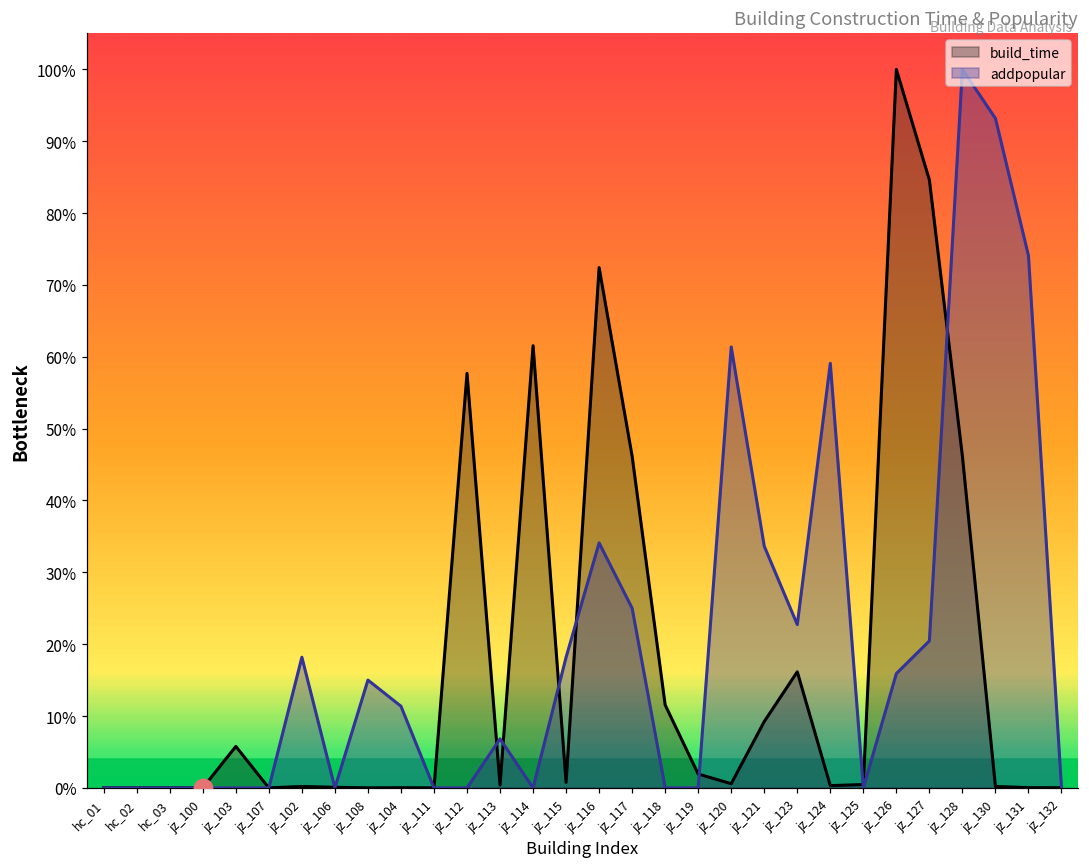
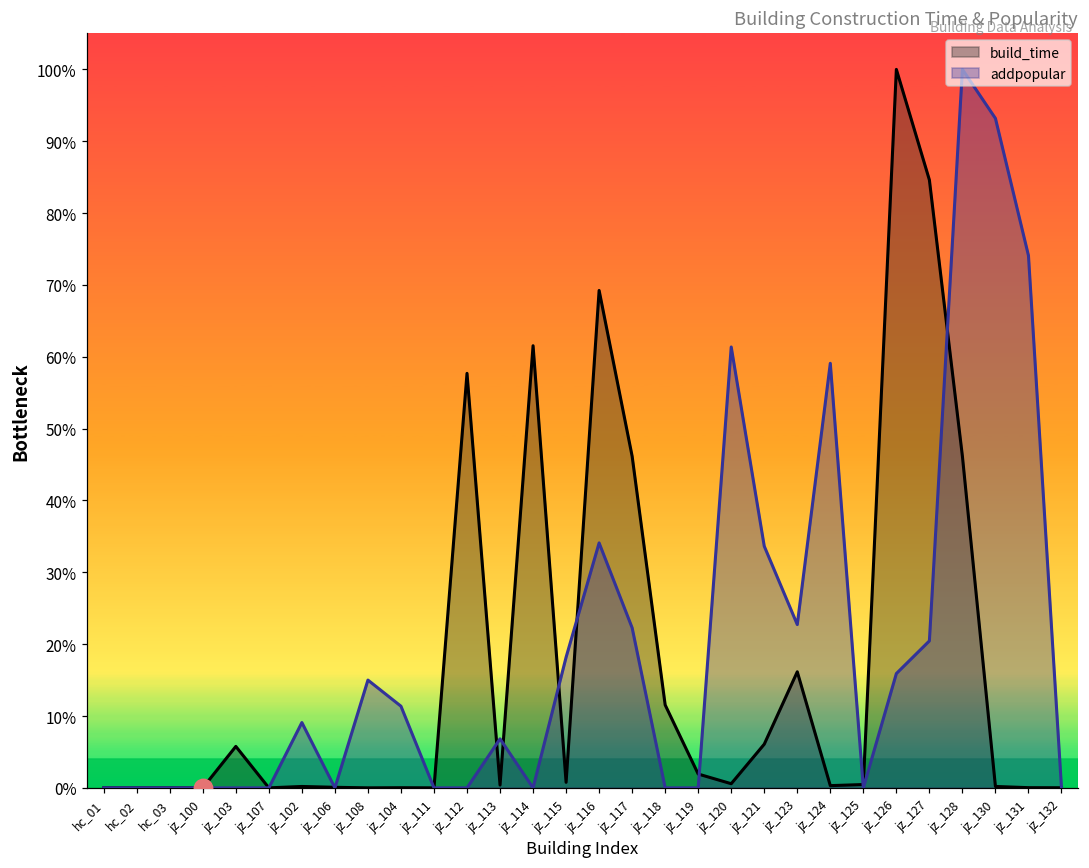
addpopular, jz_102: 18% -> 9%
build_time, jz_116: 72% -> 69%
addpopular, jz_117: 25% -> 22%
build_time, jz_121: 9% -> 6%
